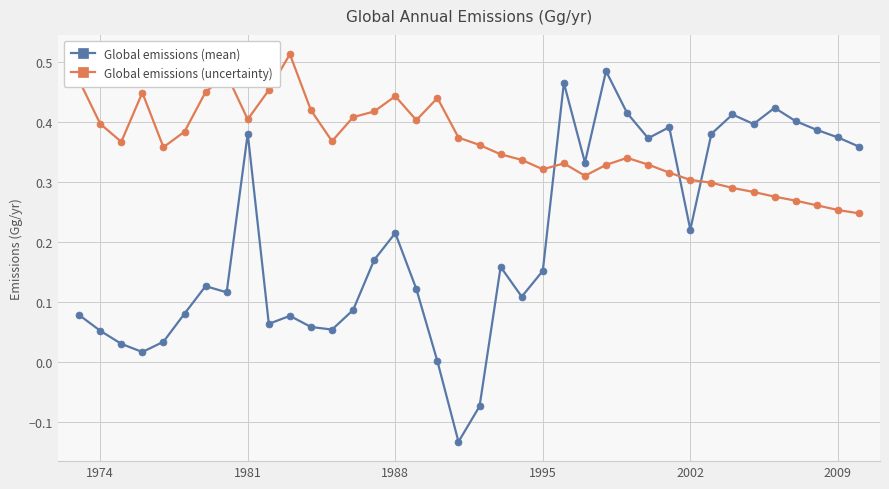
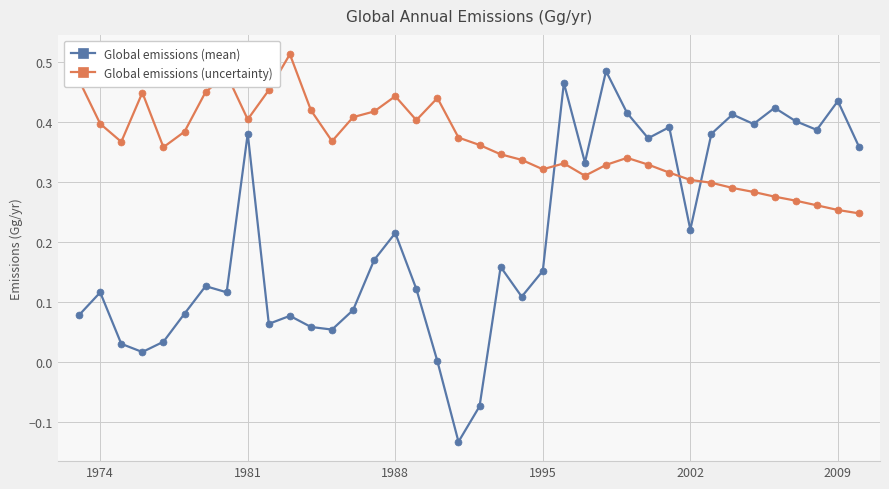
Global emissions (mean), 1974: 0.05 -> 0.12
Global emissions (mean), 2009: 0.37 -> 0.43
